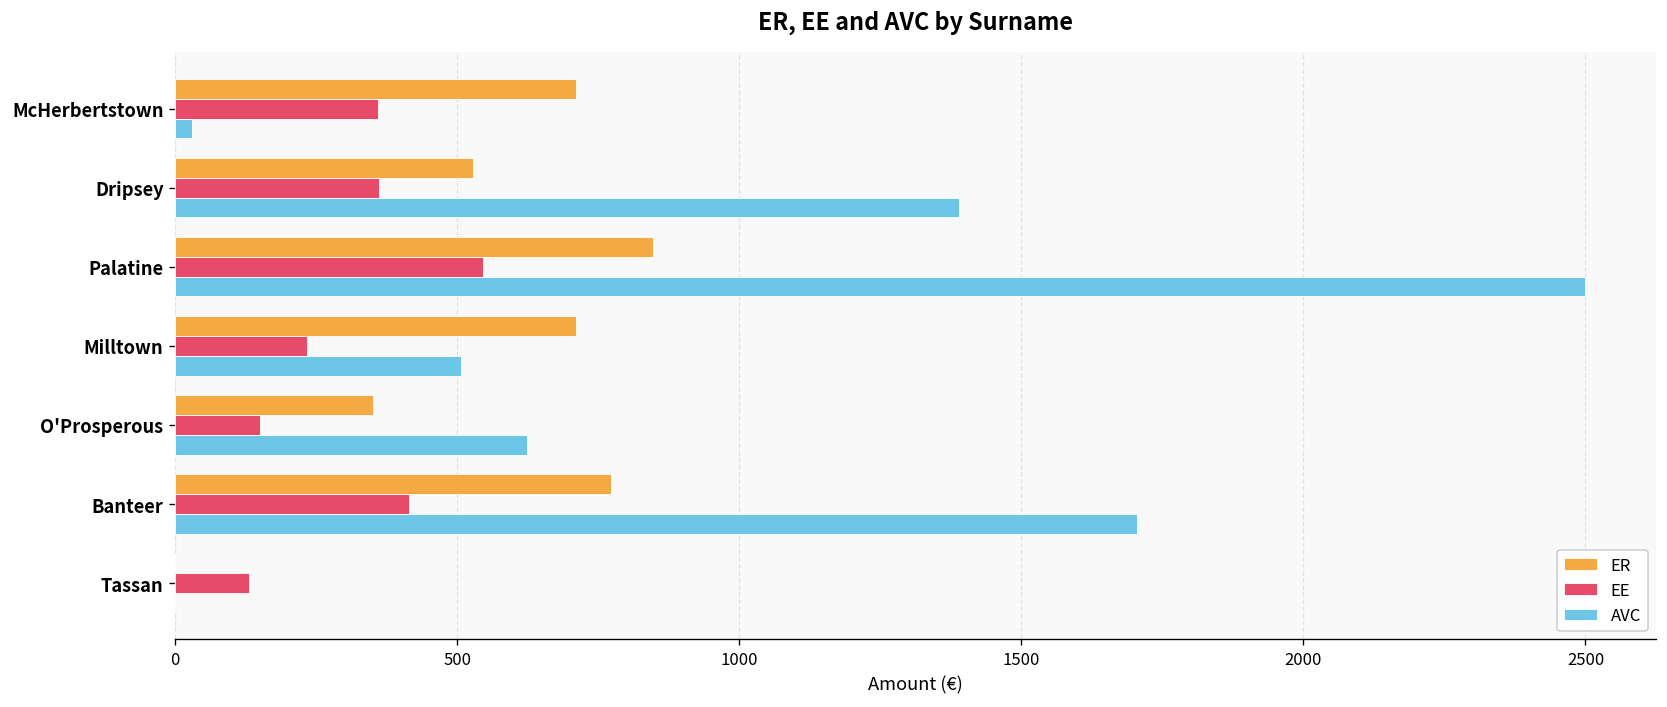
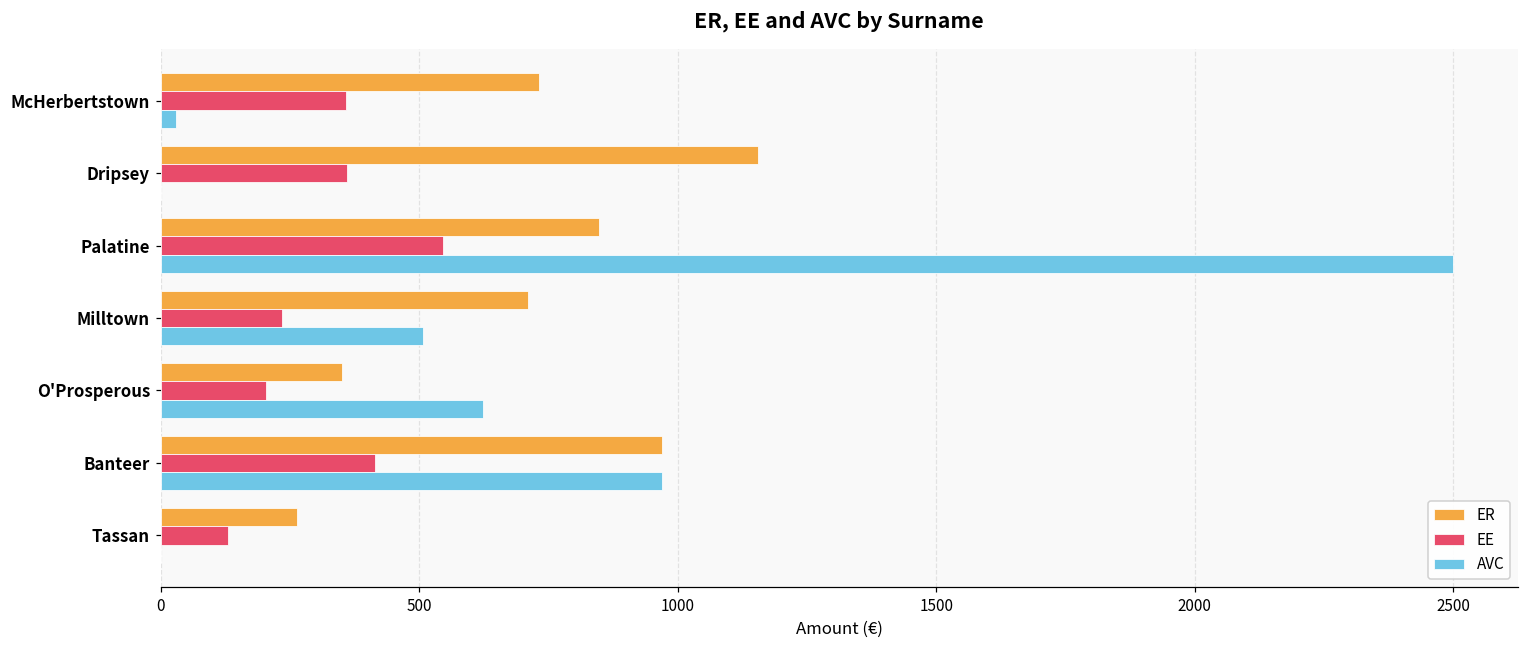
ER, McHerbertstown: 710 -> 730
ER, Dripsey: 530 -> 1160
AVC, Dripsey: 1390 -> 0
EE, O'Prosperous: 150 -> 200
ER, Banteer: 770 -> 970
AVC, Banteer: 1710 -> 970
ER, Tassan: 0 -> 260
